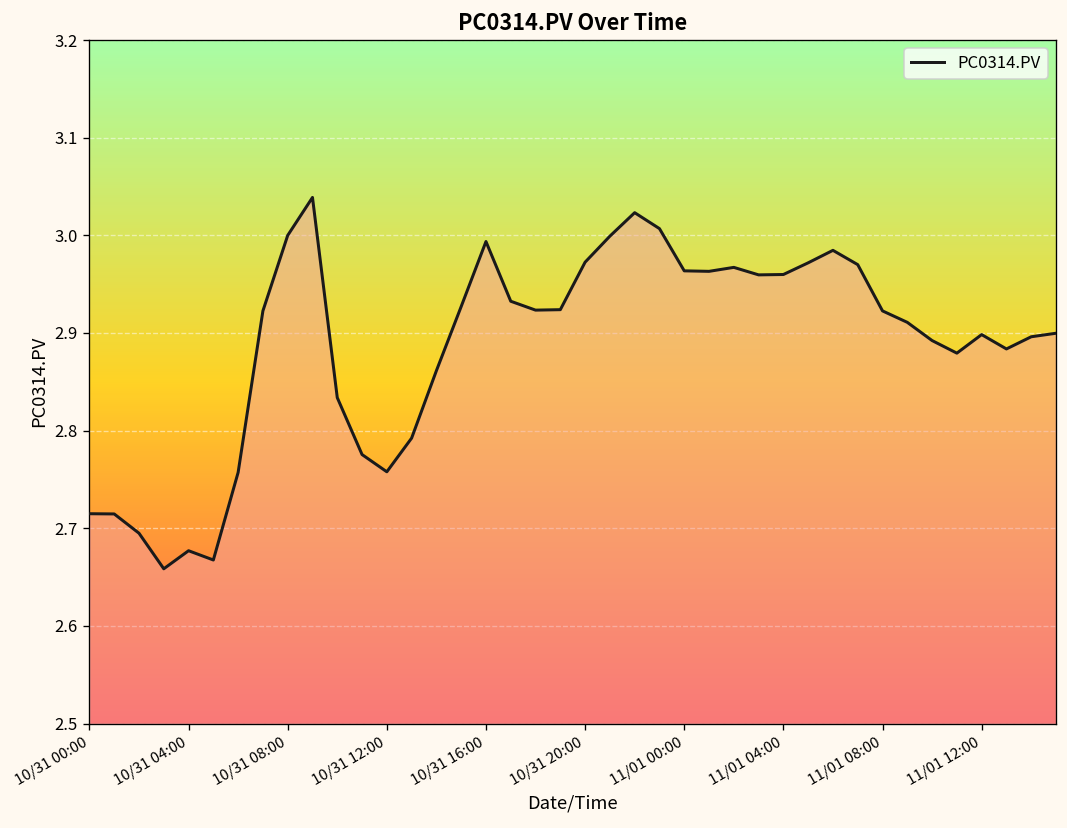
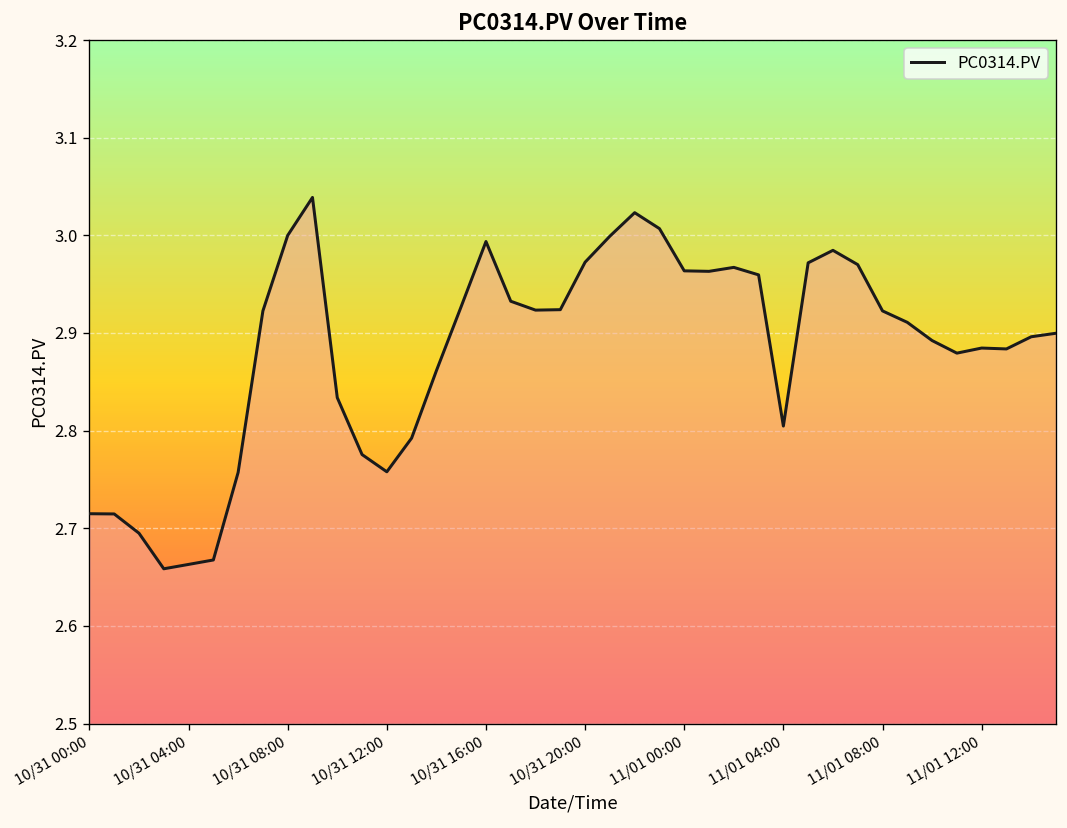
10/31 04:00: 2.68 -> 2.66
11/01 04:00: 2.96 -> 2.80
11/01 12:00: 2.90 -> 2.88
